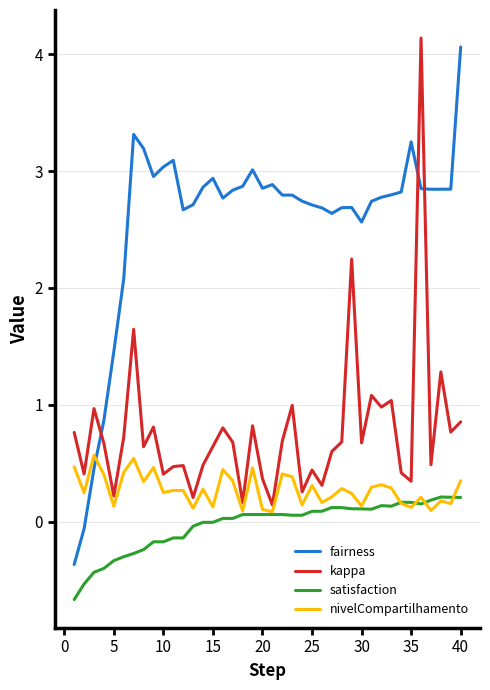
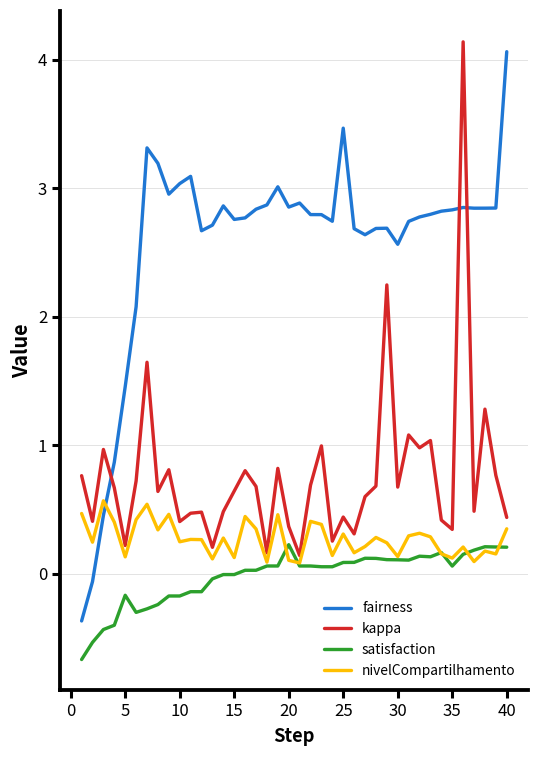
satisfaction, 5: -0.33 -> -0.17
fairness, 15: 2.94 -> 2.76
satisfaction, 20: 0.06 -> 0.23
fairness, 25: 2.71 -> 3.47
fairness, 35: 3.25 -> 2.83
satisfaction, 35: 0.17 -> 0.06
kappa, 40: 0.85 -> 0.44
